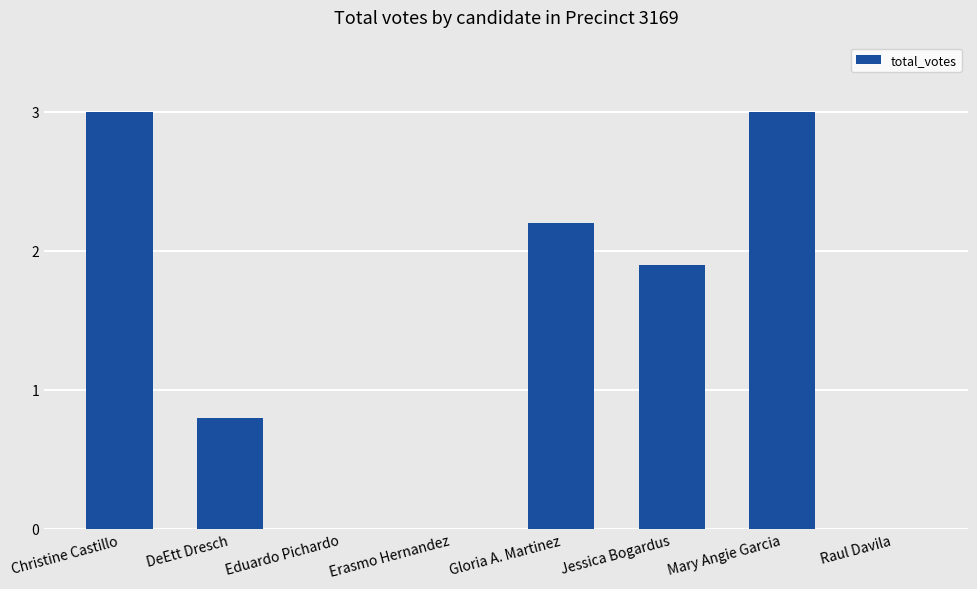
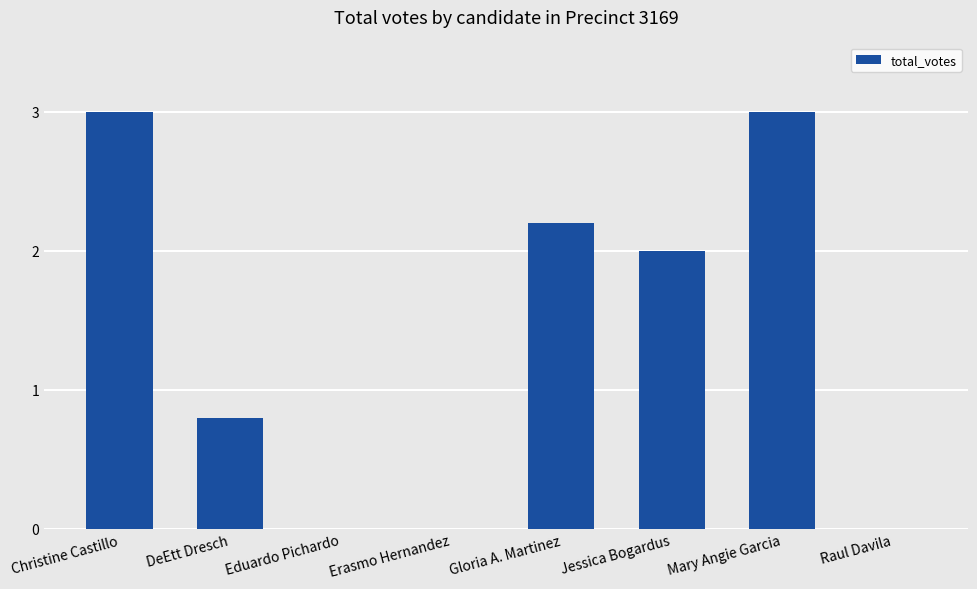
Jessica Bogardus: 1.9 -> 2.0
